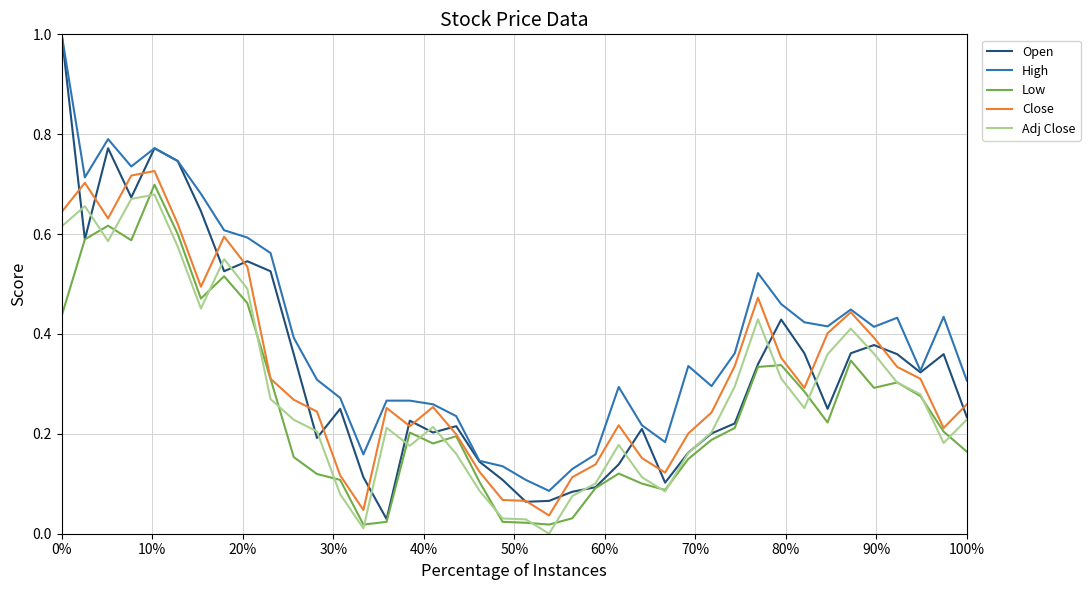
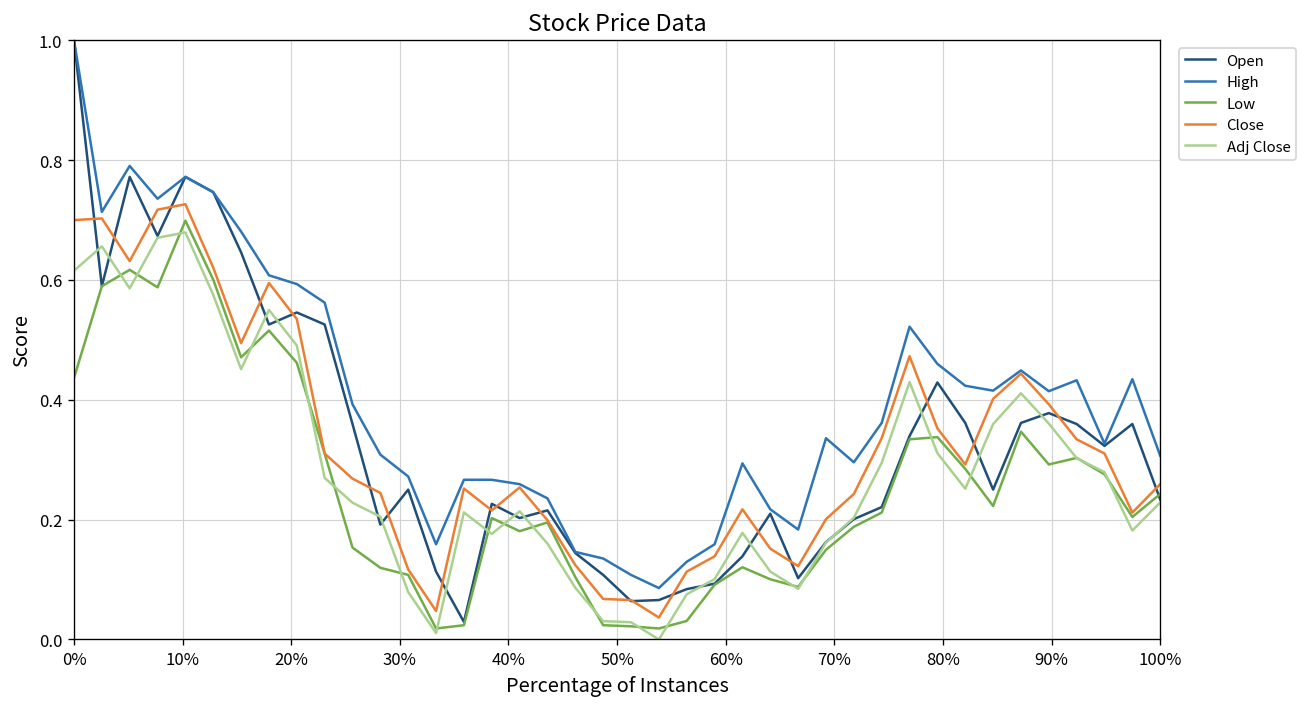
Close, 0%: 0.64 -> 0.70
Low, 100%: 0.16 -> 0.24
